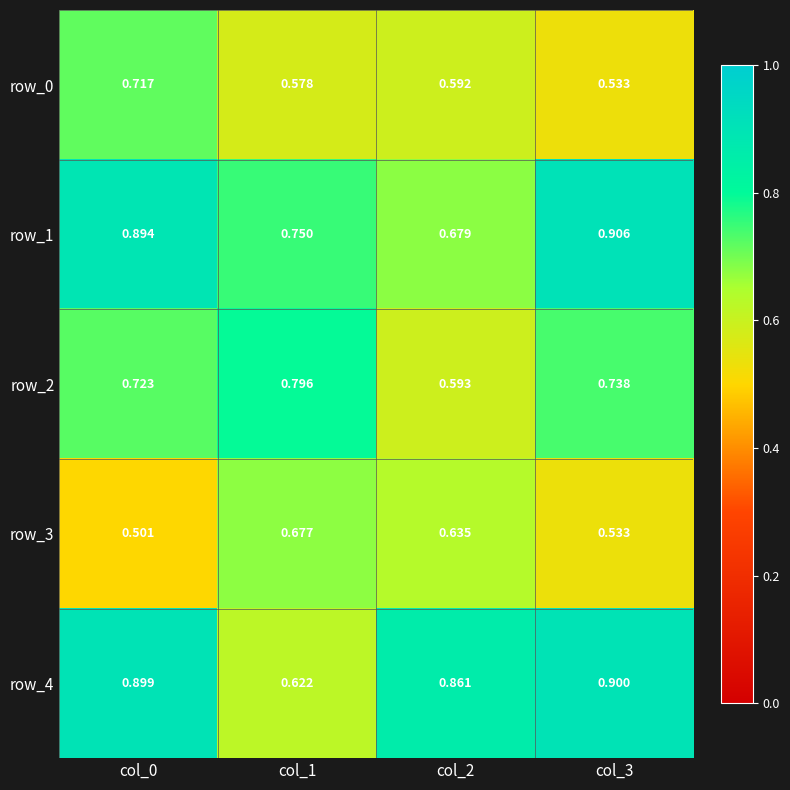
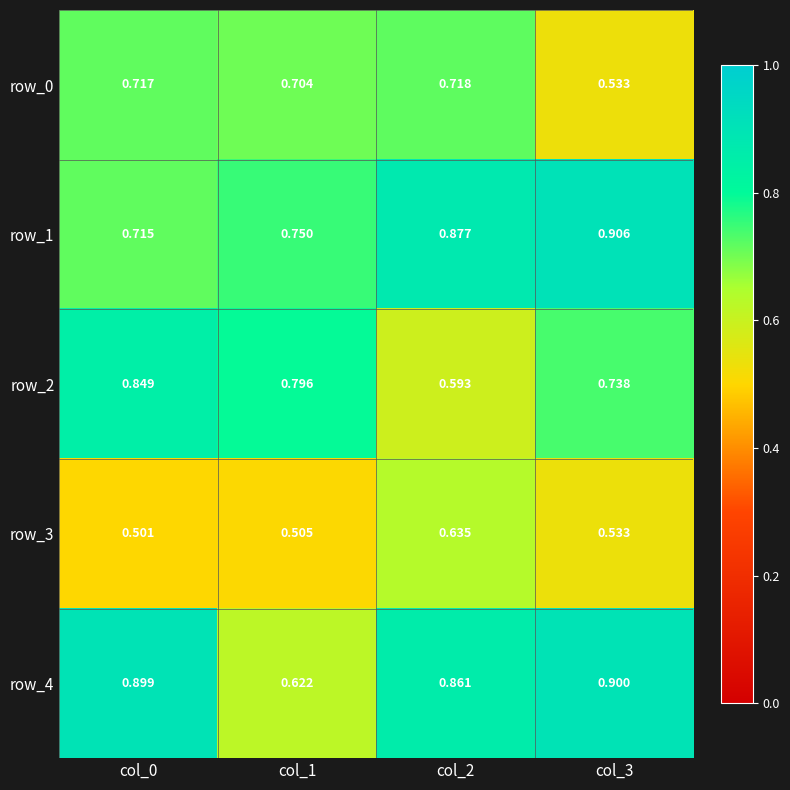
row_0, col_1: 0.578 -> 0.704
row_0, col_2: 0.592 -> 0.718
row_1, col_0: 0.894 -> 0.715
row_1, col_2: 0.679 -> 0.877
row_2, col_0: 0.723 -> 0.849
row_3, col_1: 0.677 -> 0.505
